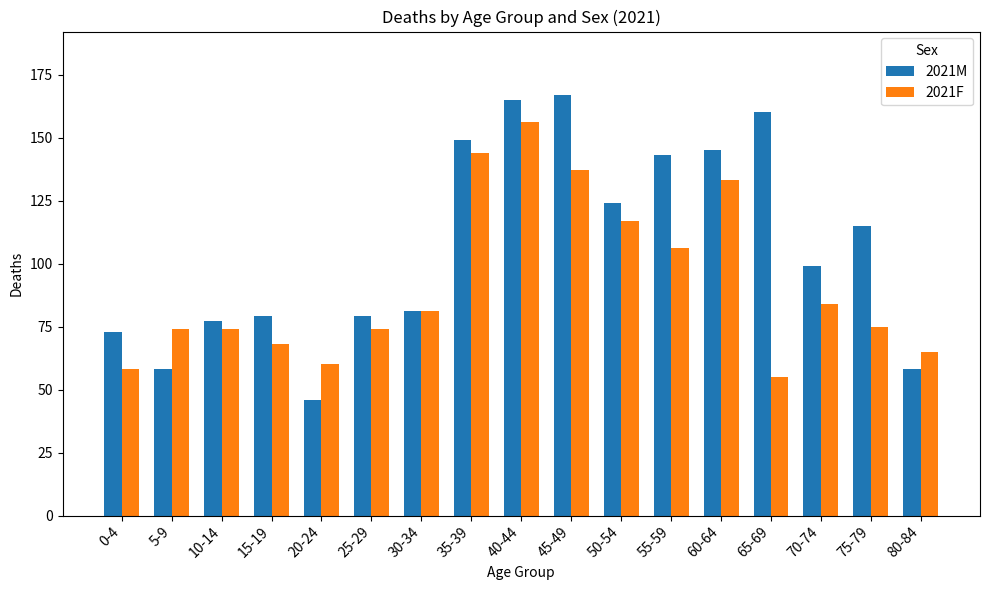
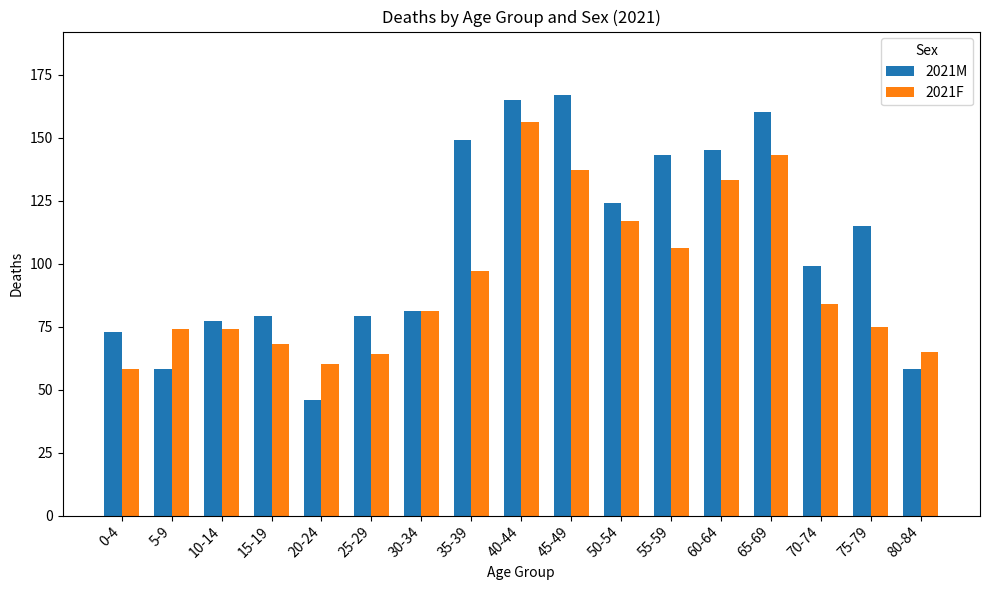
2021F, 25-29: 74 -> 64
2021F, 35-39: 144 -> 97
2021F, 65-69: 55 -> 143
